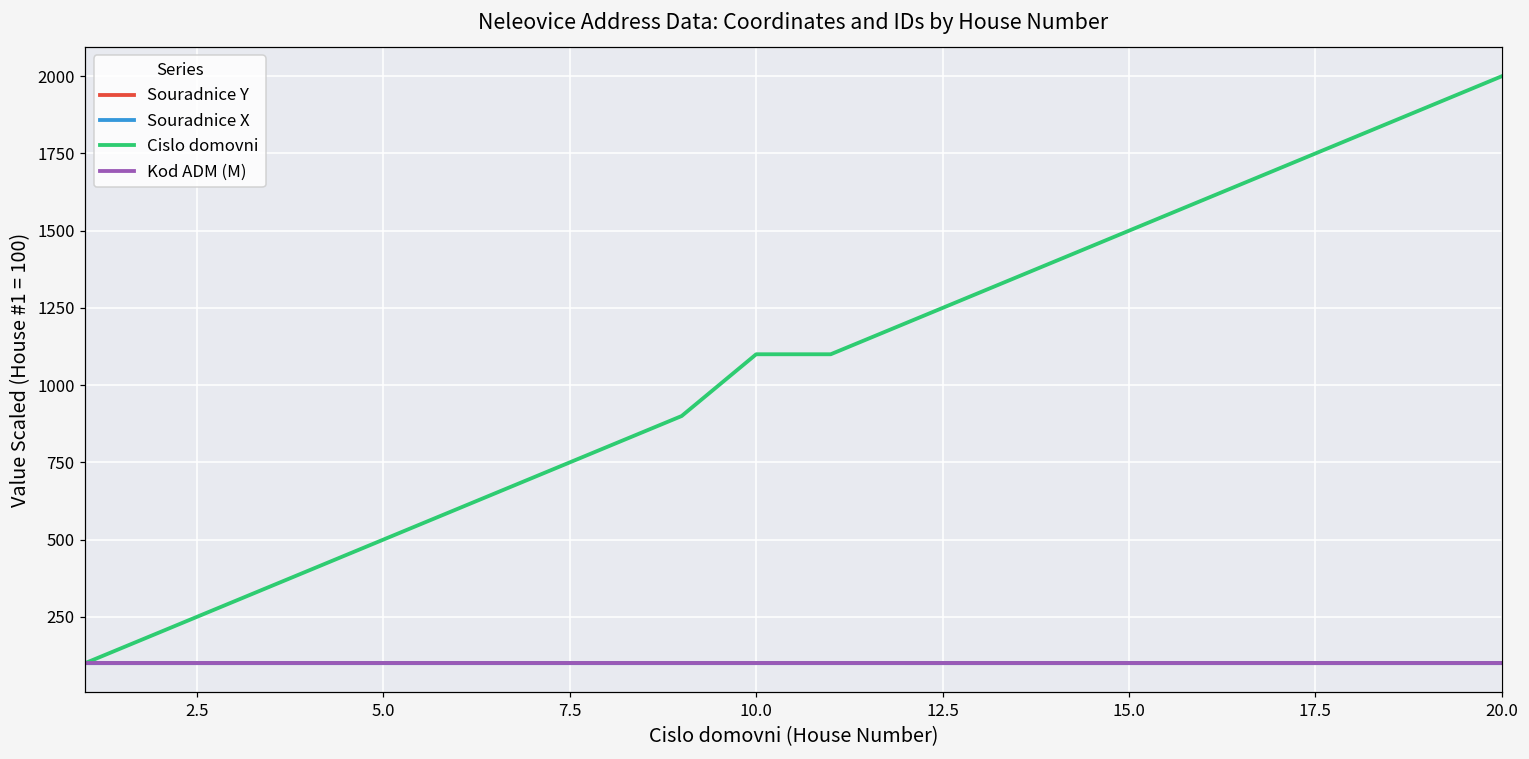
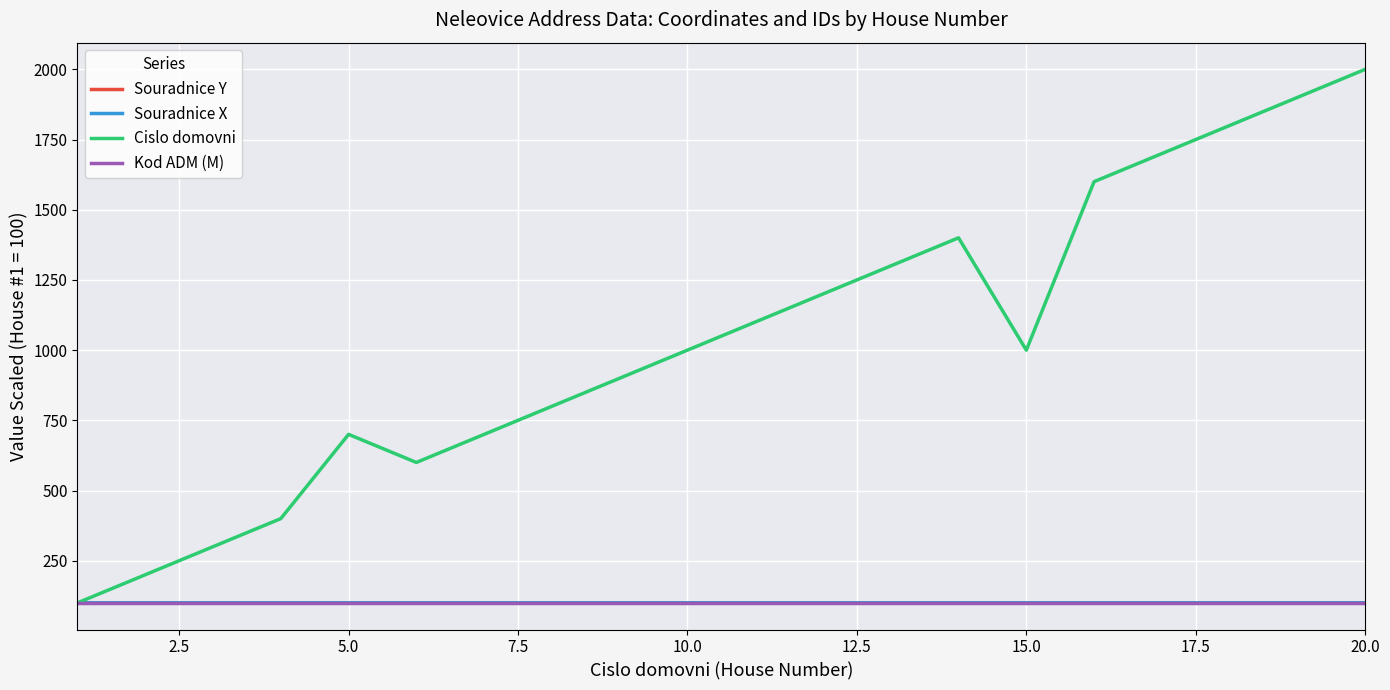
Cislo domovni, 5.0: 500 -> 700
Cislo domovni, 10.0: 1100 -> 1000
Cislo domovni, 15.0: 1500 -> 1000
